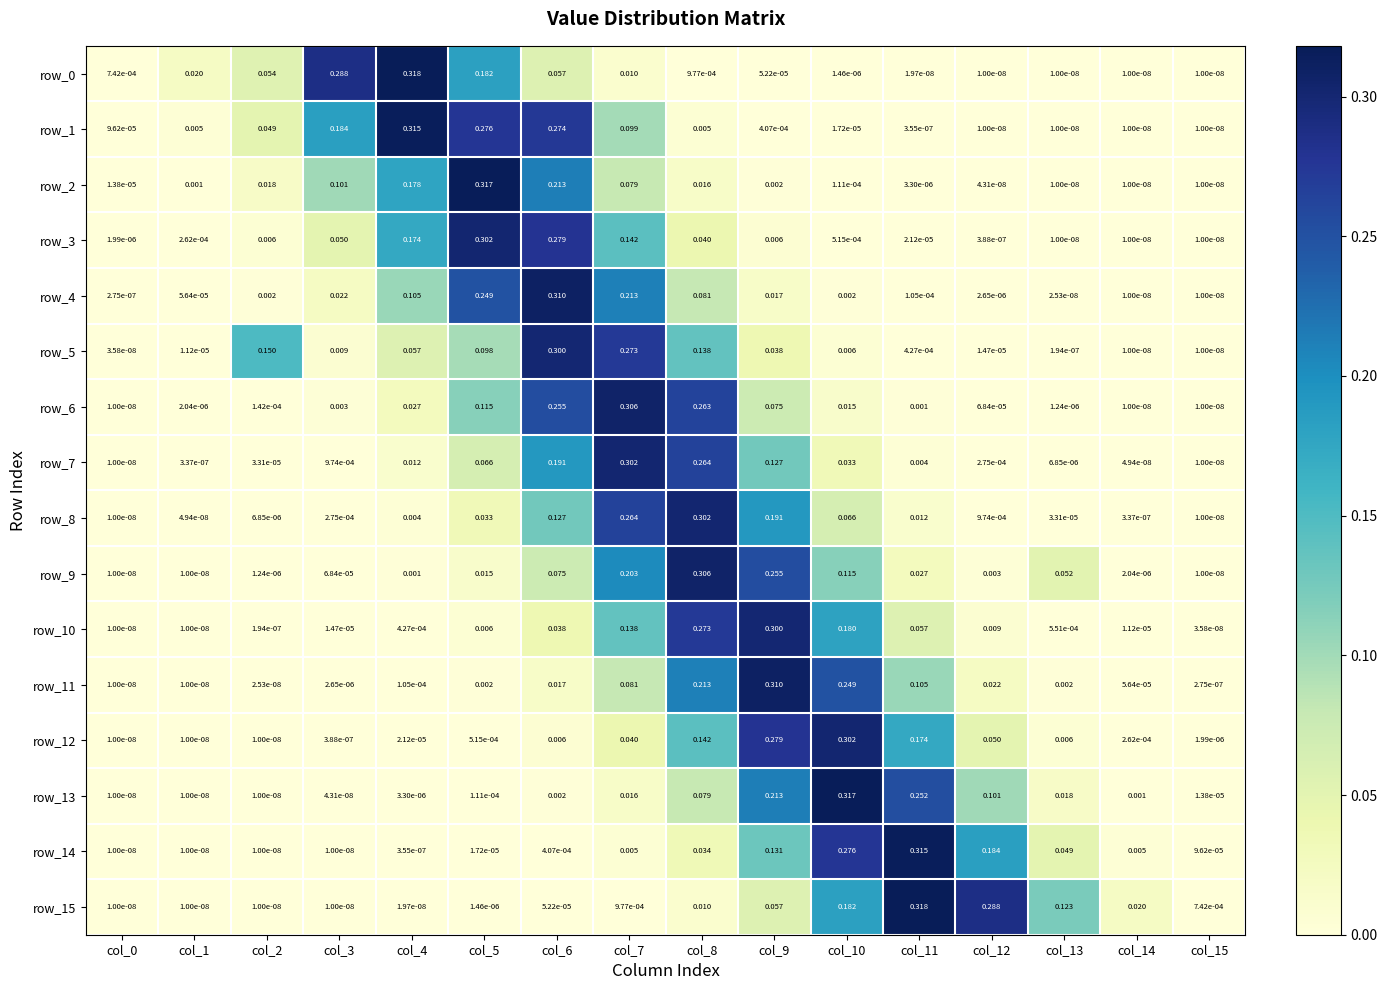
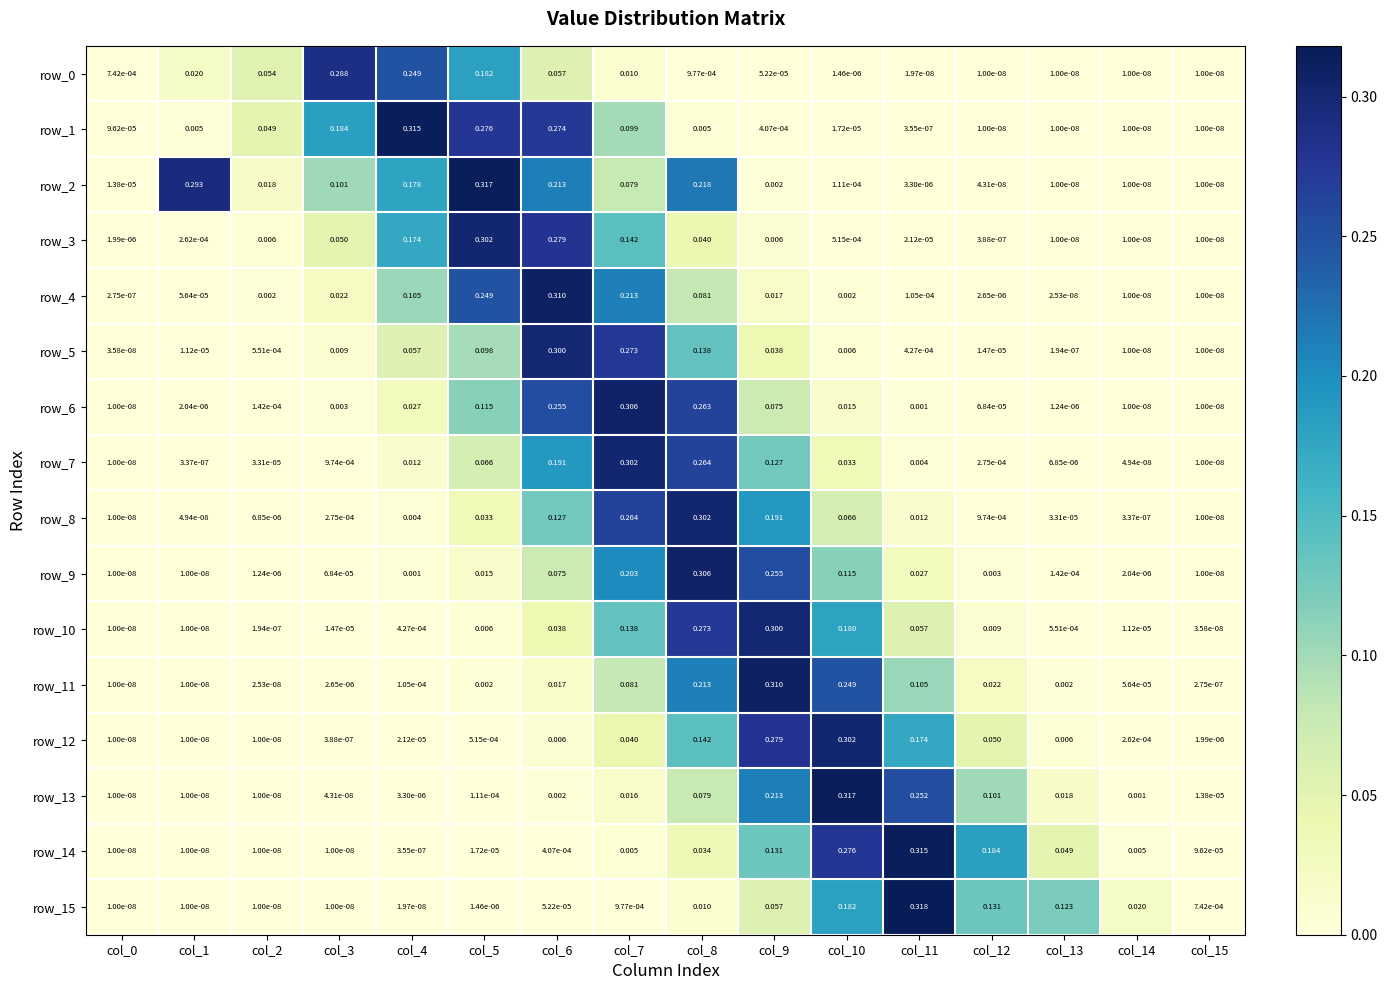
row_0, col_4: 0.318 -> 0.249
row_2, col_1: 0.001 -> 0.293
row_2, col_8: 0.016 -> 0.218
row_5, col_2: 0.150 -> 5.51e-04
row_9, col_13: 0.052 -> 1.42e-04
row_15, col_12: 0.288 -> 0.131
